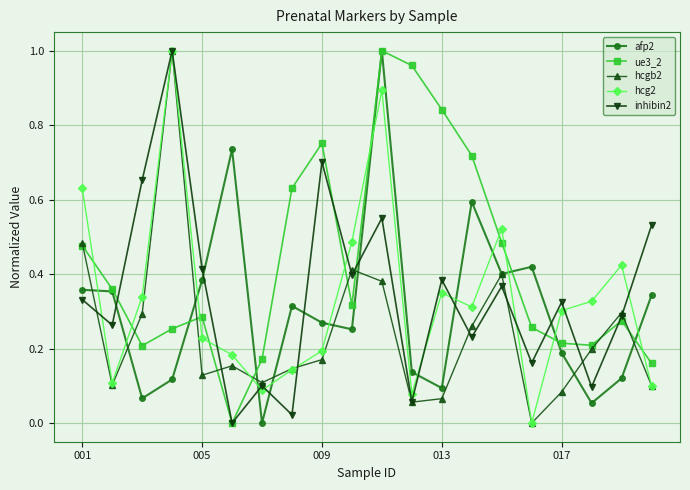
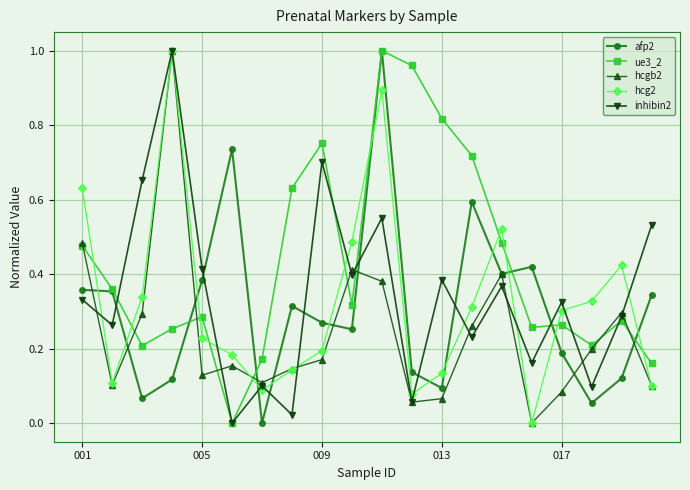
ue3_2, 013: 0.84 -> 0.82
hcg2, 013: 0.35 -> 0.13
ue3_2, 017: 0.21 -> 0.26
